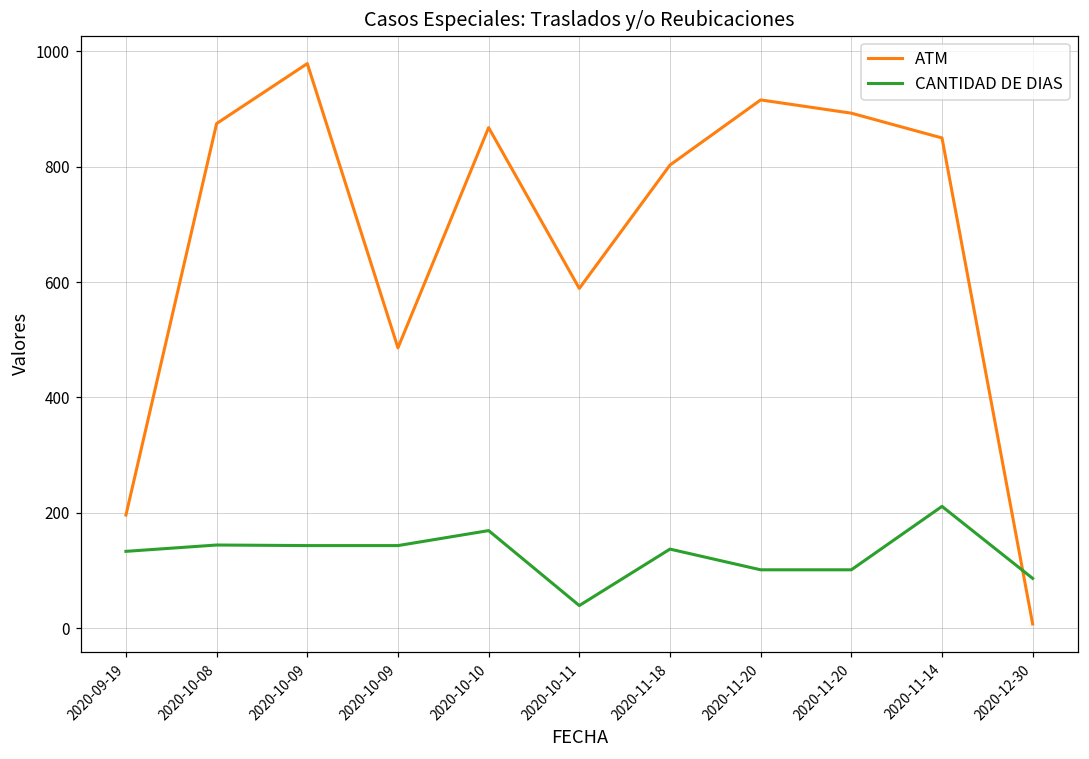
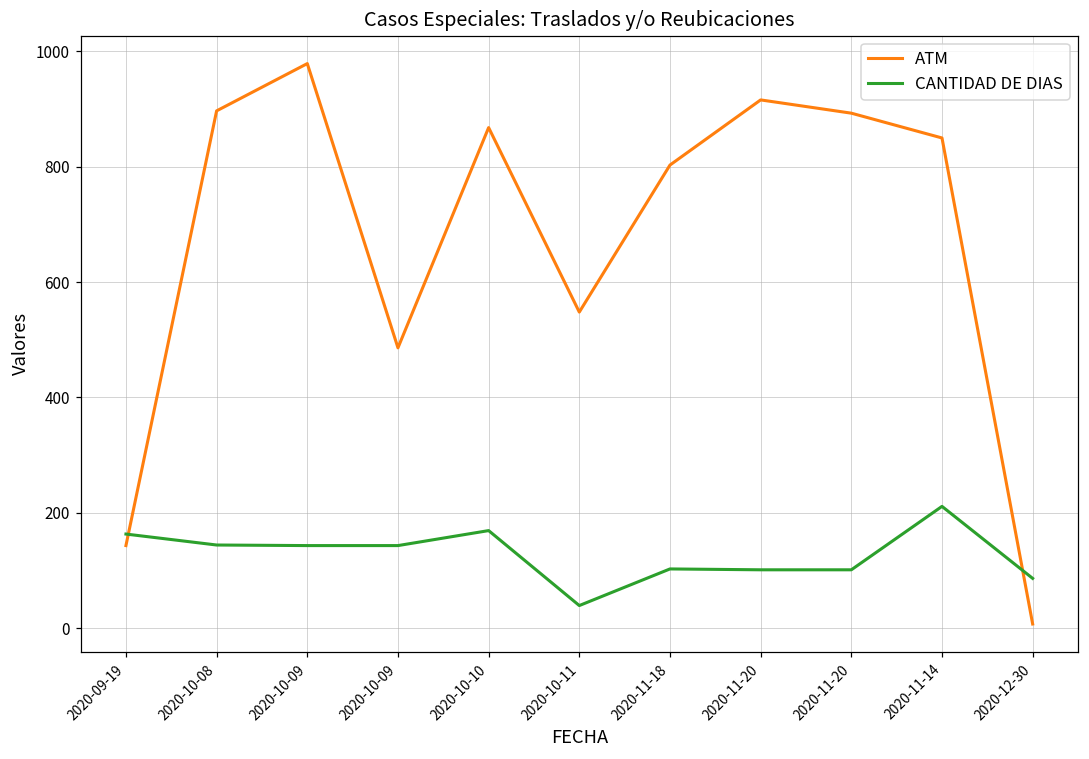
ATM, 2020-09-19: 200 -> 140
CANTIDAD DE DIAS, 2020-09-19: 130 -> 160
ATM, 2020-10-08: 880 -> 900
ATM, 2020-10-11: 590 -> 550
CANTIDAD DE DIAS, 2020-11-18: 140 -> 100
